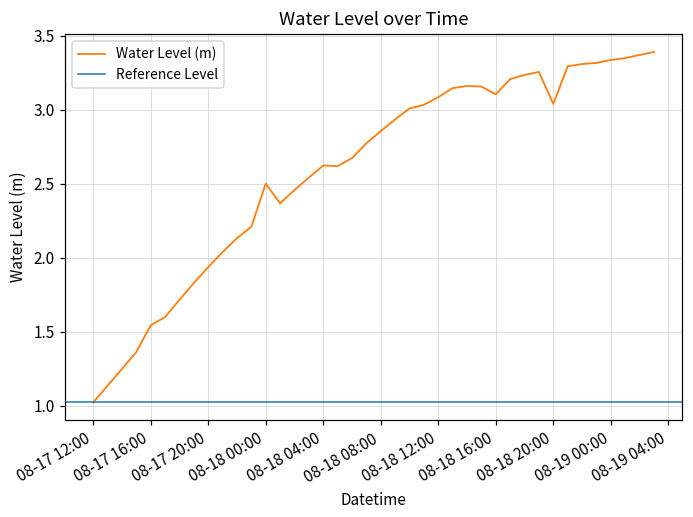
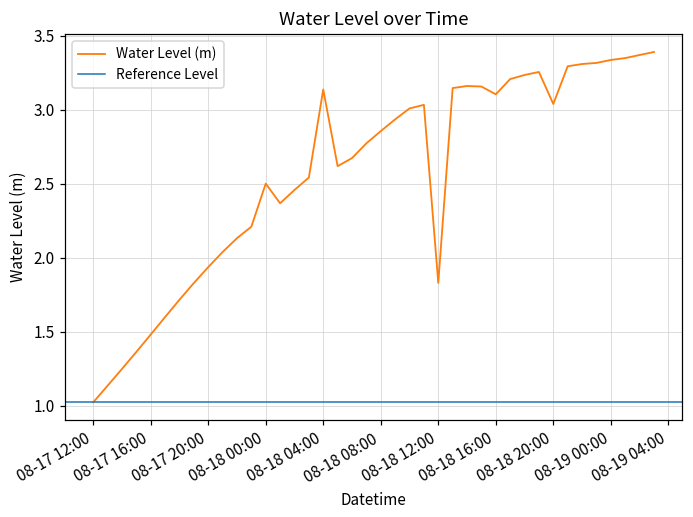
08-17 16:00: 1.54 -> 1.48
08-18 04:00: 2.62 -> 3.14
08-18 12:00: 3.08 -> 1.83
